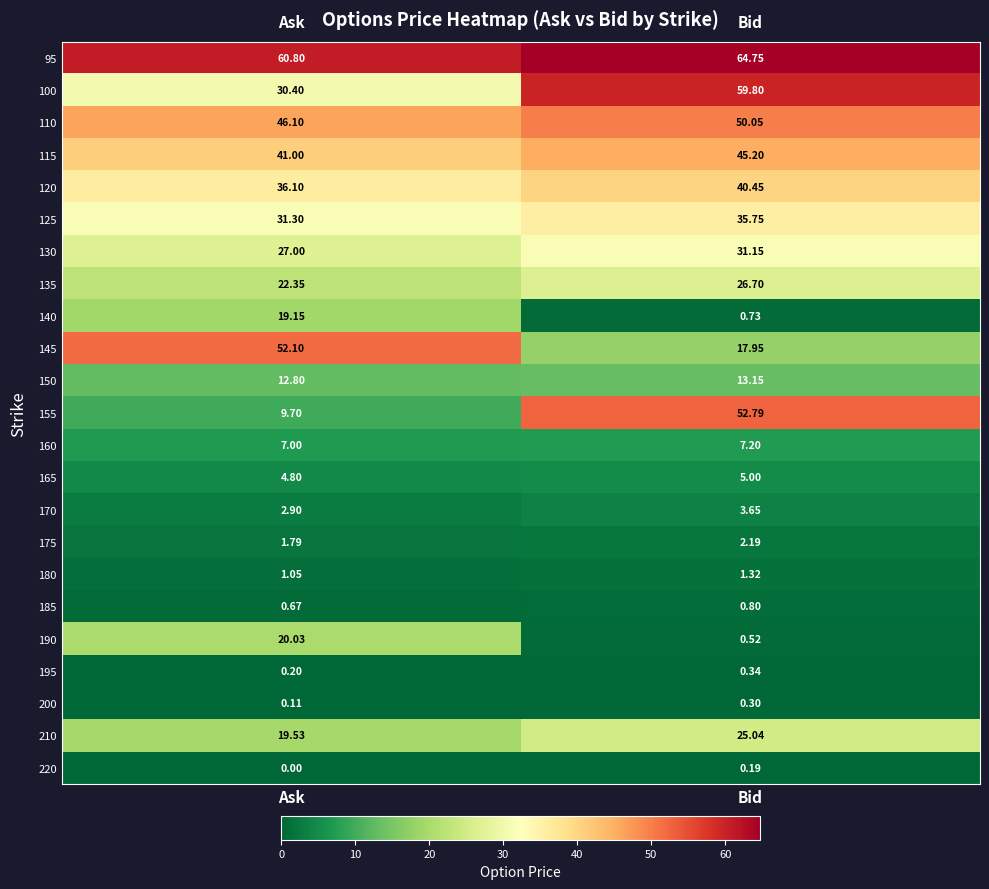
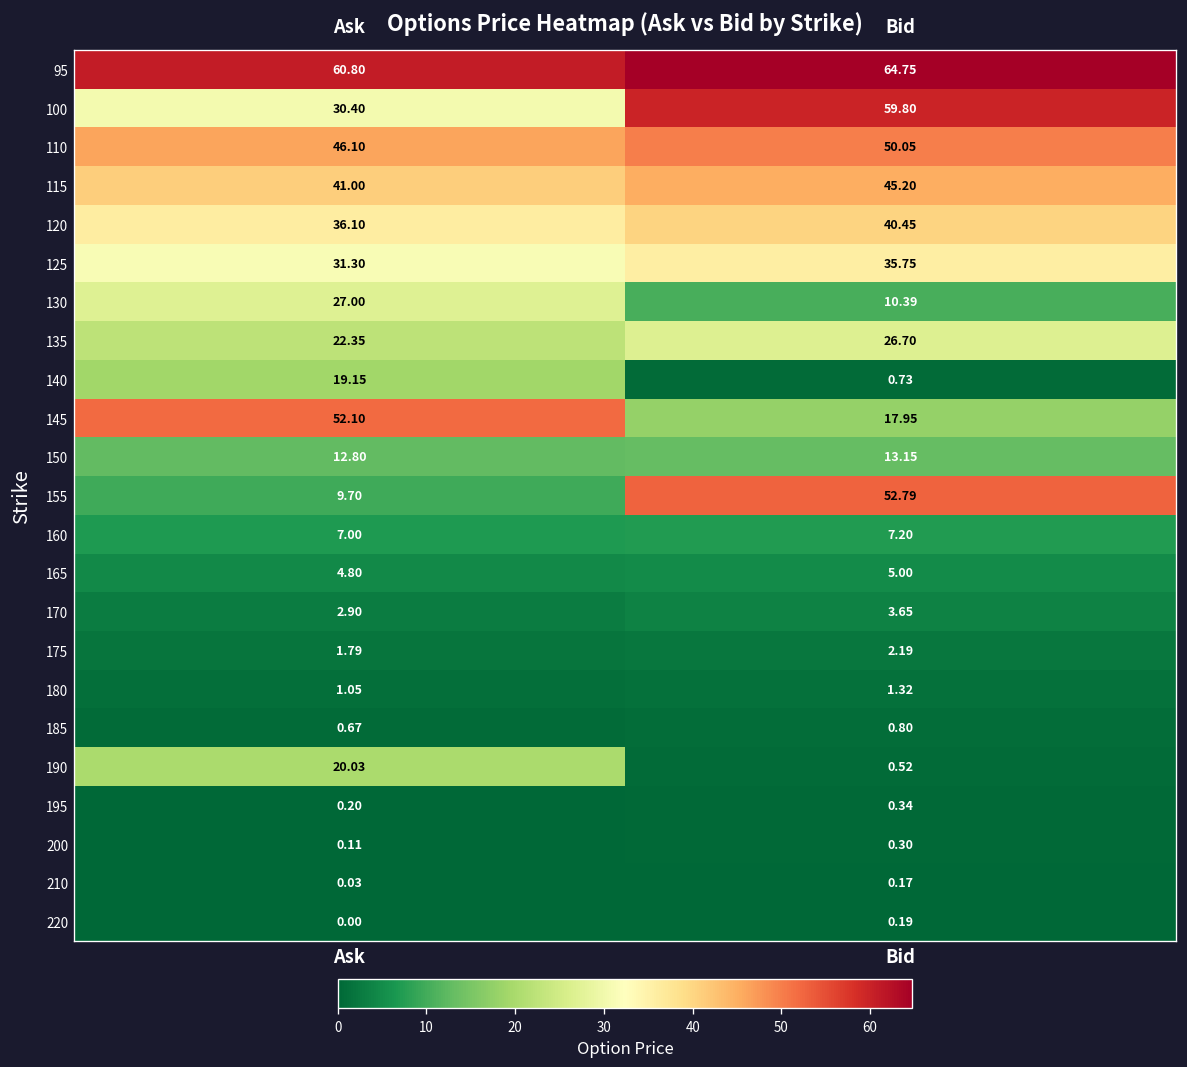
130, Bid: 31.15 -> 10.39
210, Ask: 19.53 -> 0.03
210, Bid: 25.04 -> 0.17
